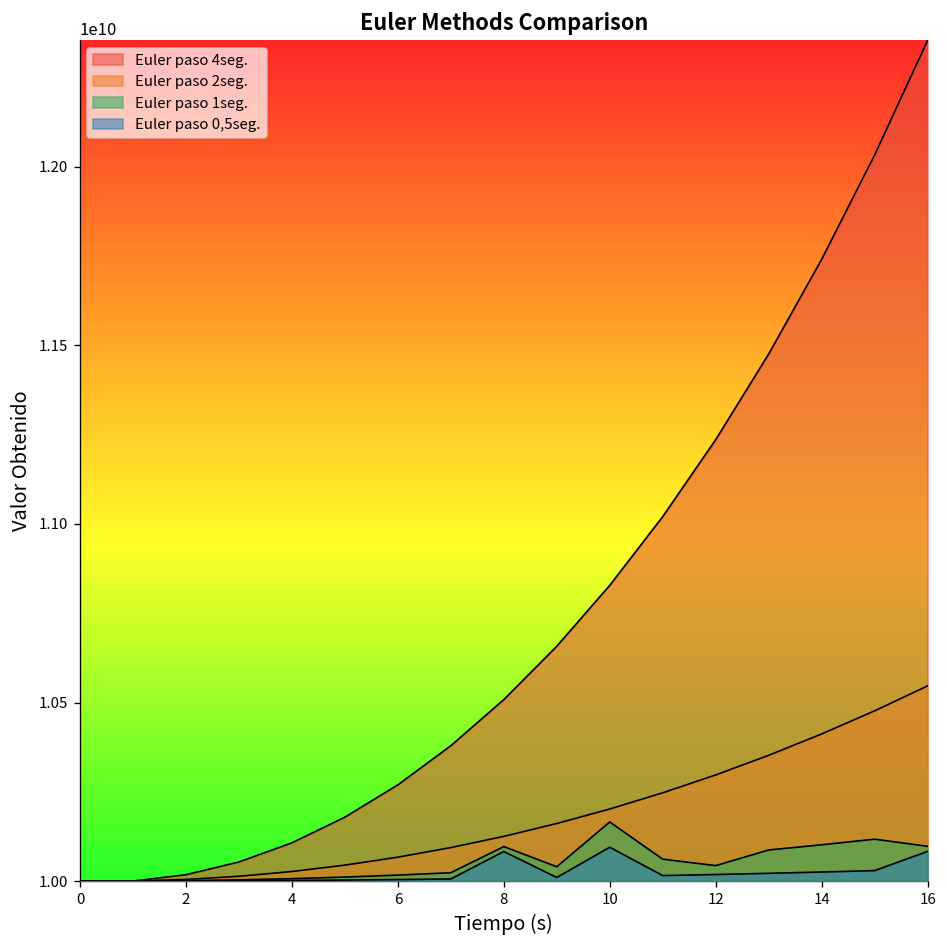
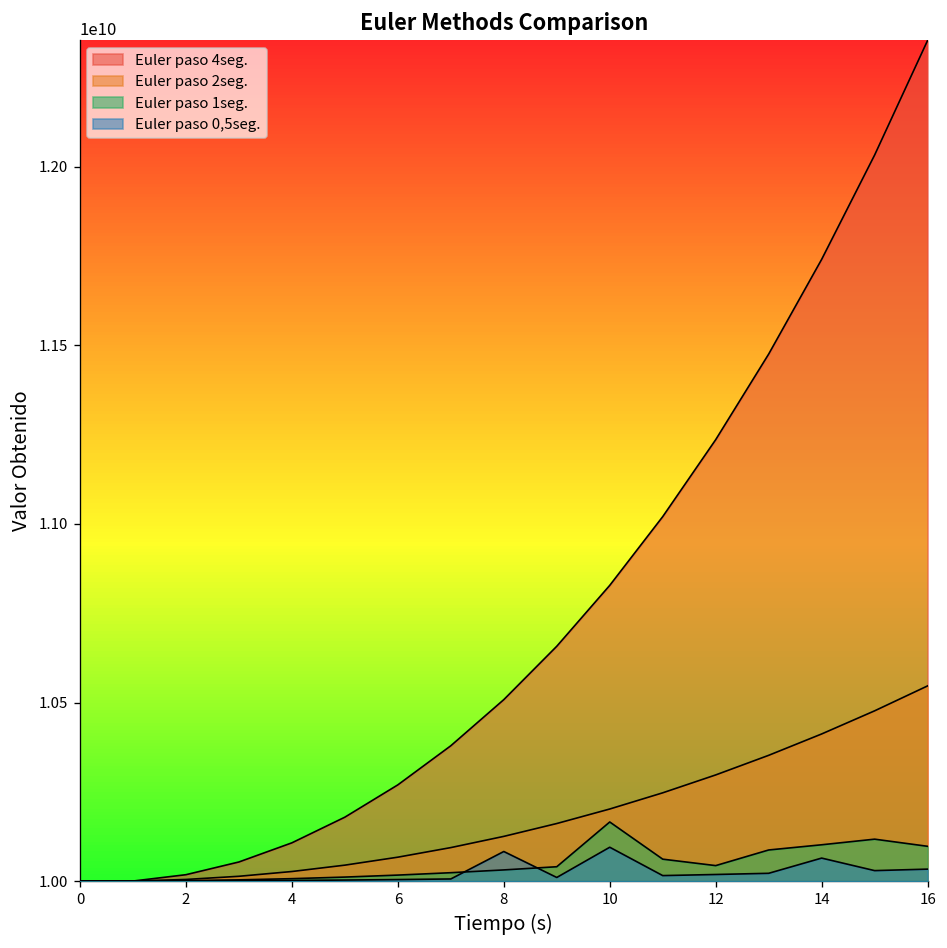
Euler paso 1seg., 8: 10100000000 -> 10030000000
Euler paso 0,5seg., 14: 10030000000 -> 10060000000
Euler paso 0,5seg., 16: 10080000000 -> 10030000000
